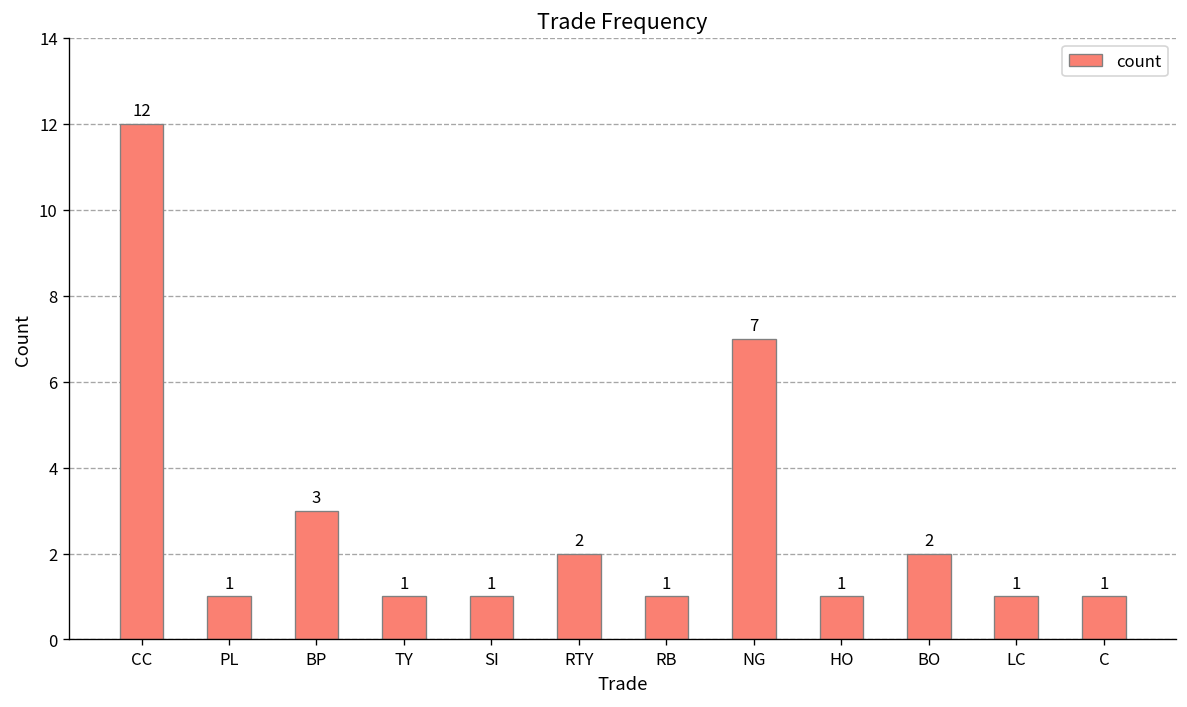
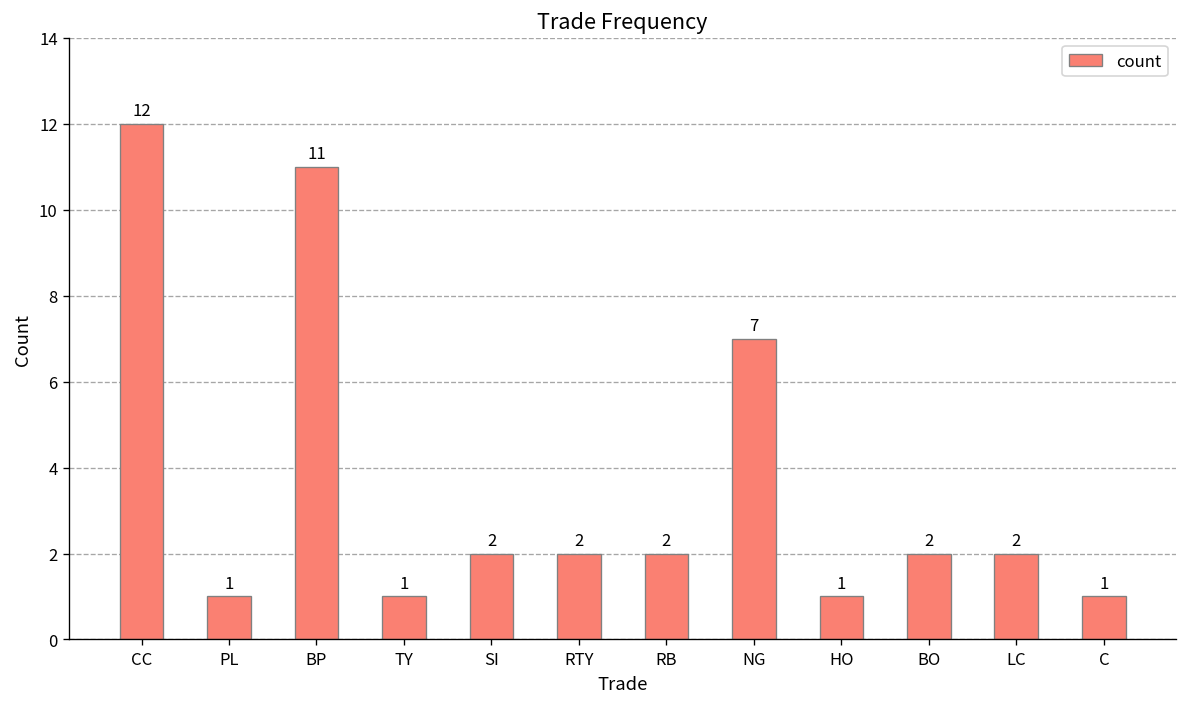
BP: 3 -> 11
SI: 1 -> 2
RB: 1 -> 2
LC: 1 -> 2
